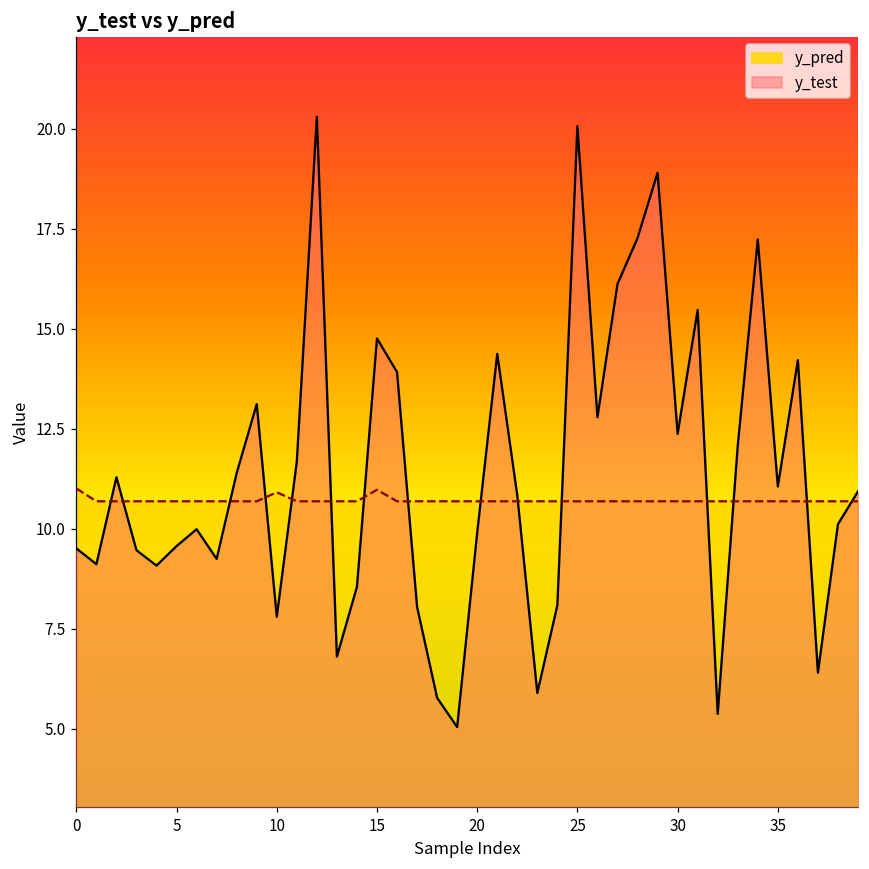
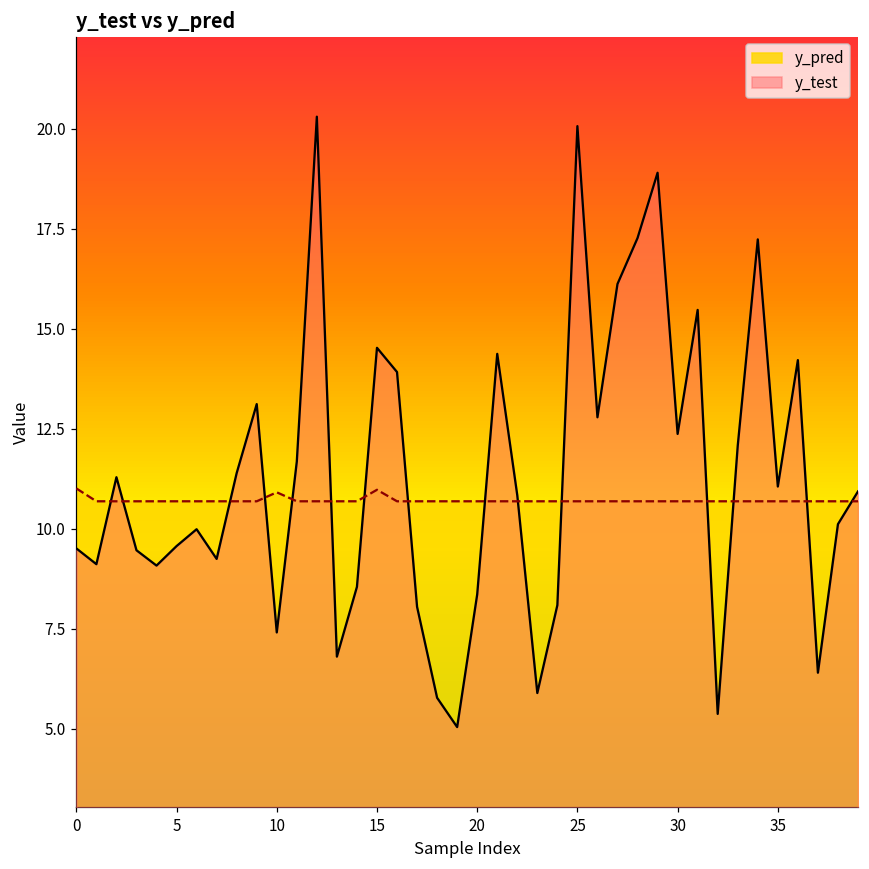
y_test, 10: 7.8 -> 7.4
y_test, 15: 14.8 -> 14.5
y_test, 20: 9.9 -> 8.4
